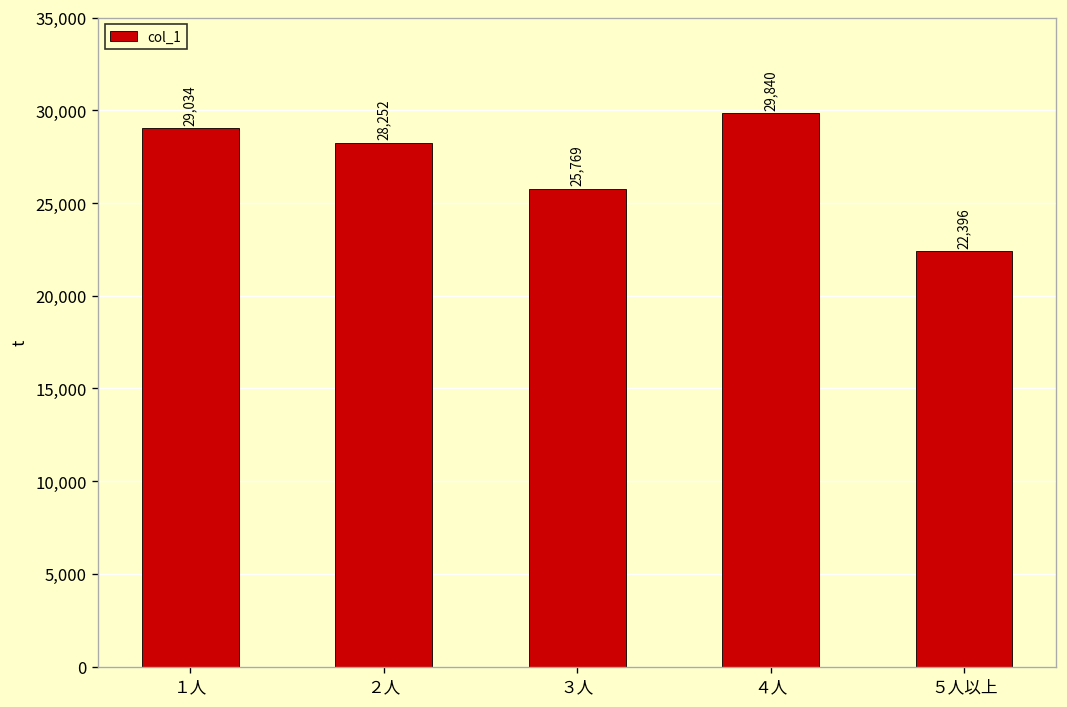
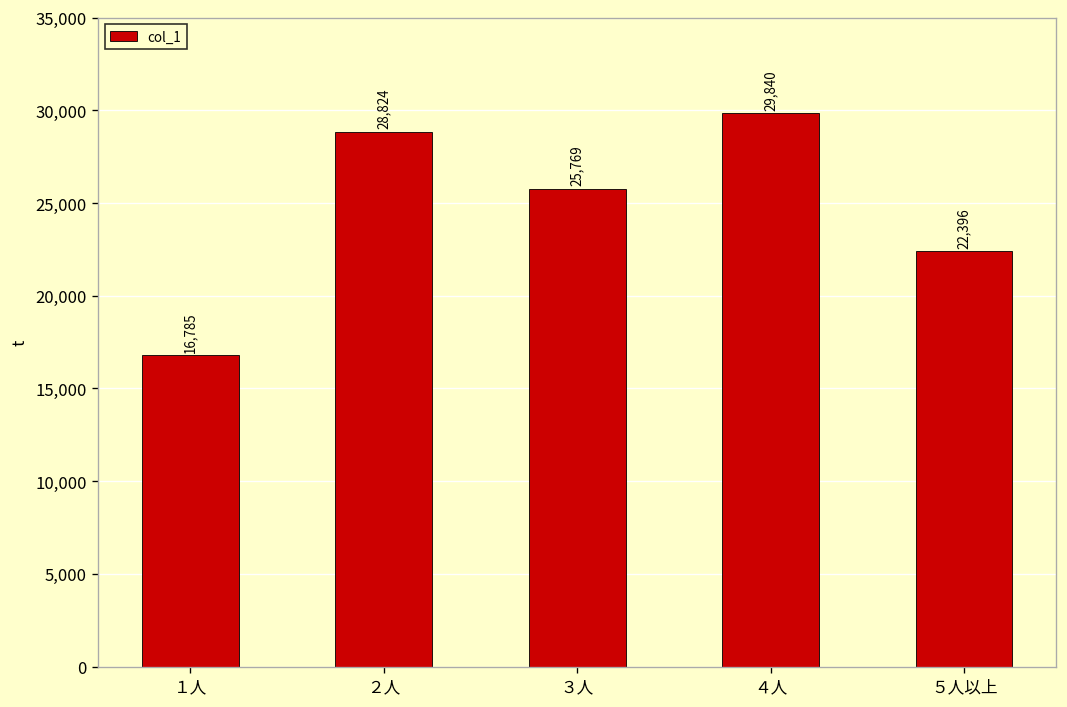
１人: 29,034 -> 16,785
２人: 28,252 -> 28,824
